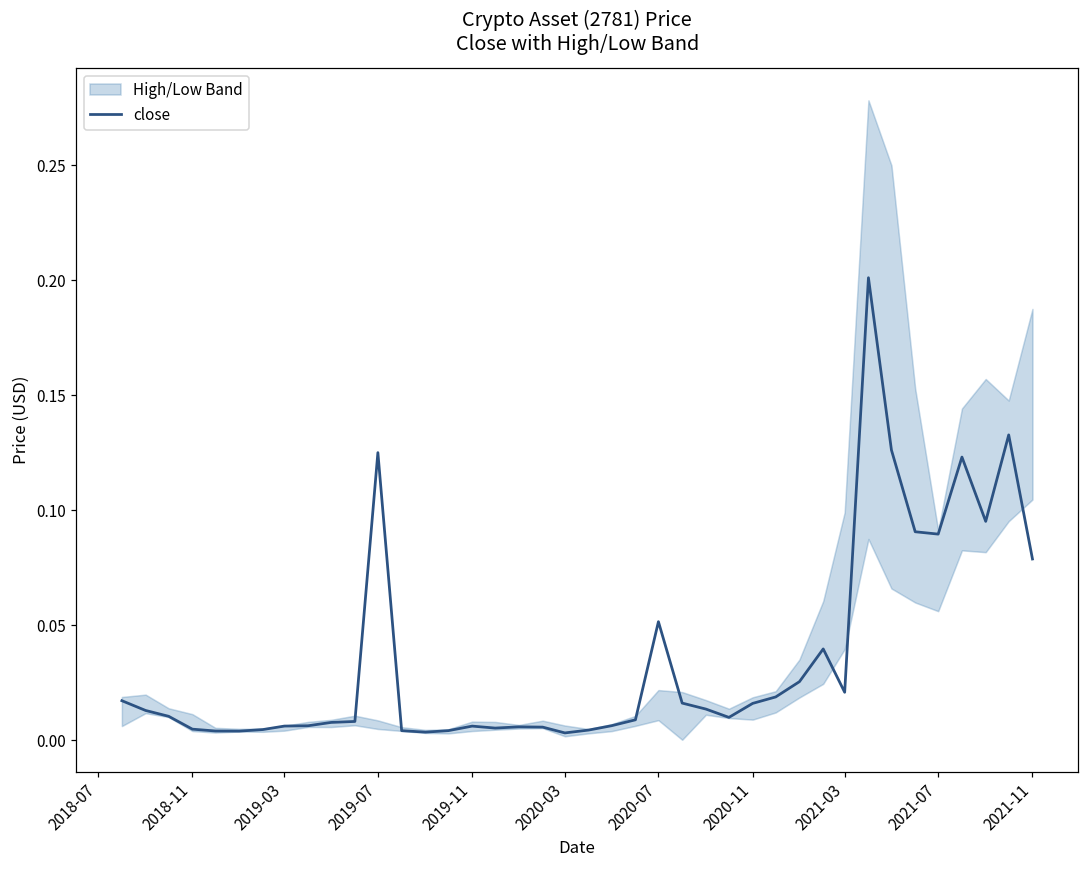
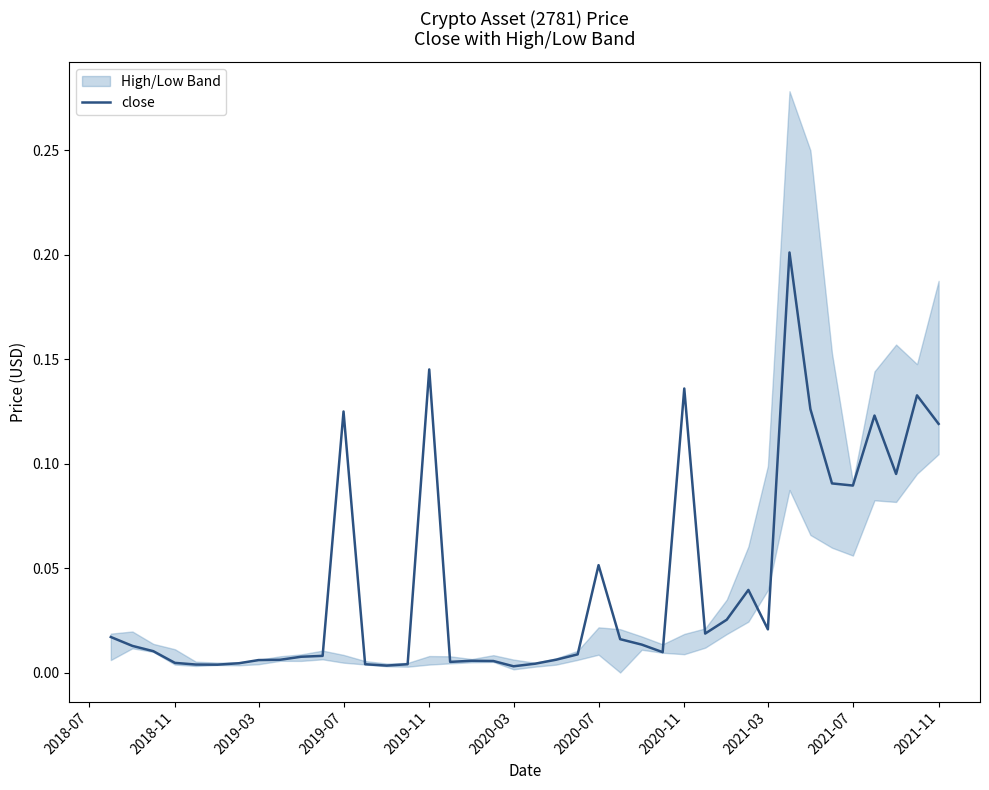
close, 2019-11: 0.006 -> 0.145
close, 2020-11: 0.016 -> 0.136
close, 2021-11: 0.079 -> 0.119
